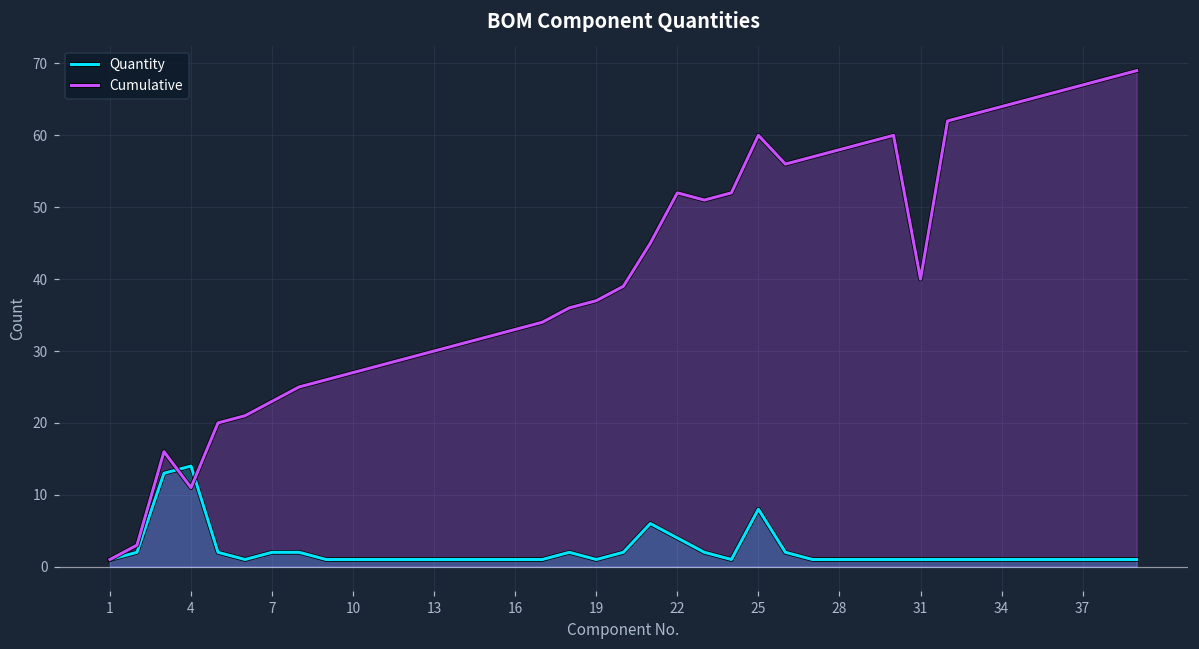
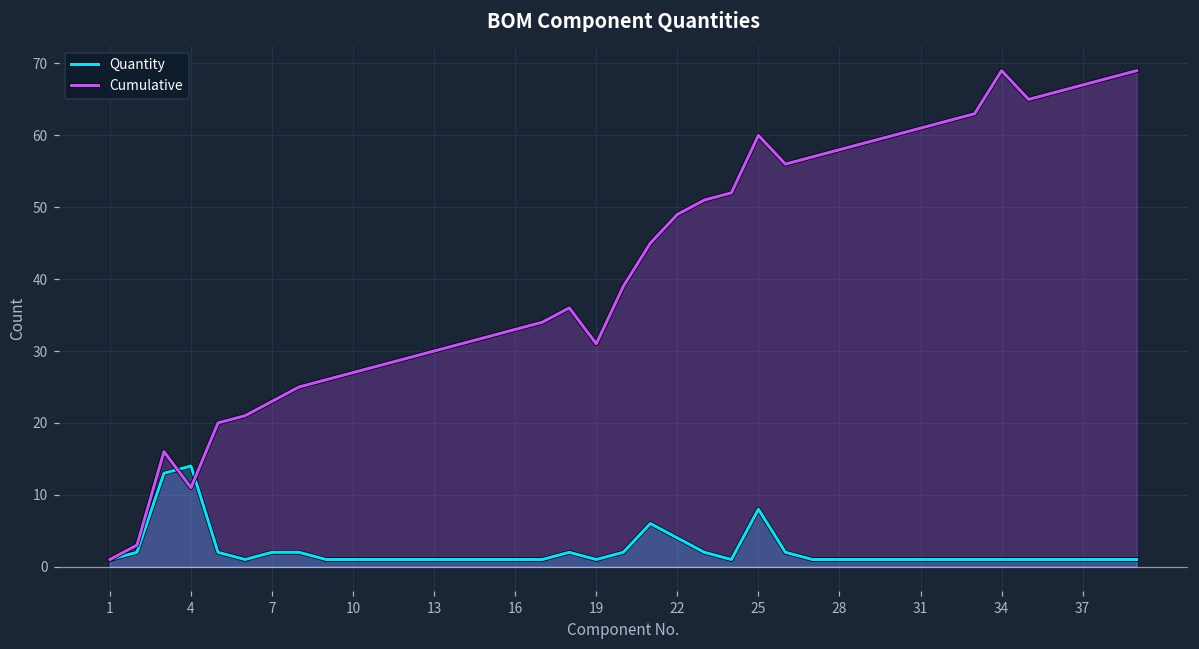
Cumulative, 19: 37 -> 31
Cumulative, 22: 52 -> 49
Cumulative, 31: 40 -> 61
Cumulative, 34: 64 -> 69
